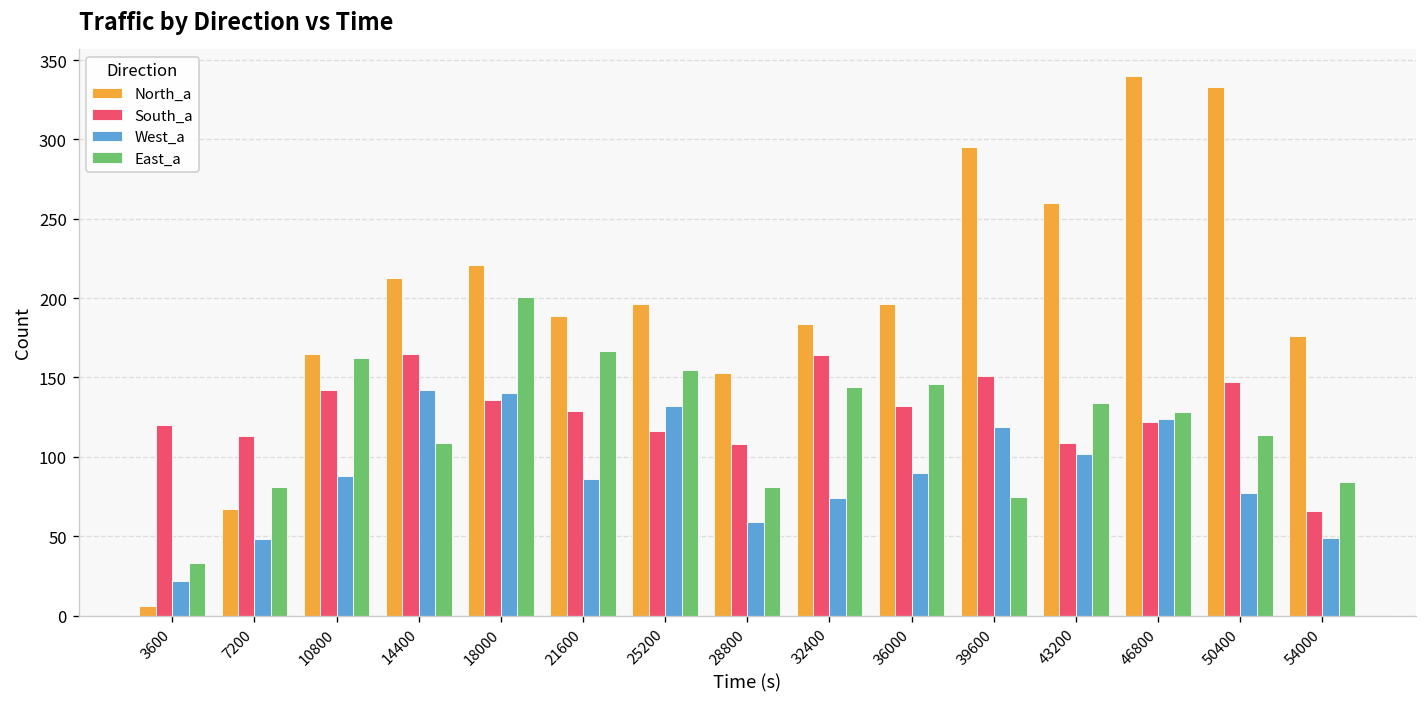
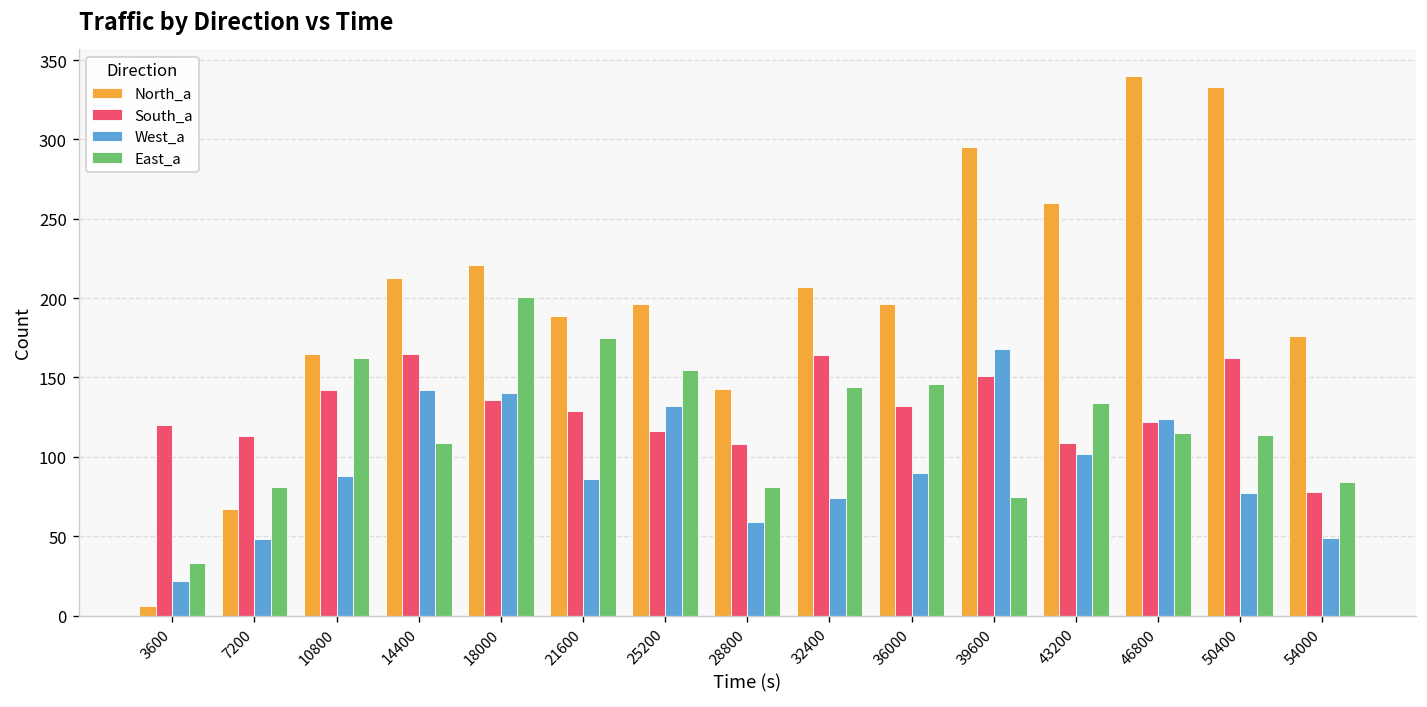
East_a, 21600: 167 -> 175
North_a, 28800: 153 -> 143
North_a, 32400: 184 -> 207
West_a, 39600: 119 -> 168
East_a, 46800: 128 -> 115
South_a, 50400: 147 -> 162
South_a, 54000: 66 -> 78
